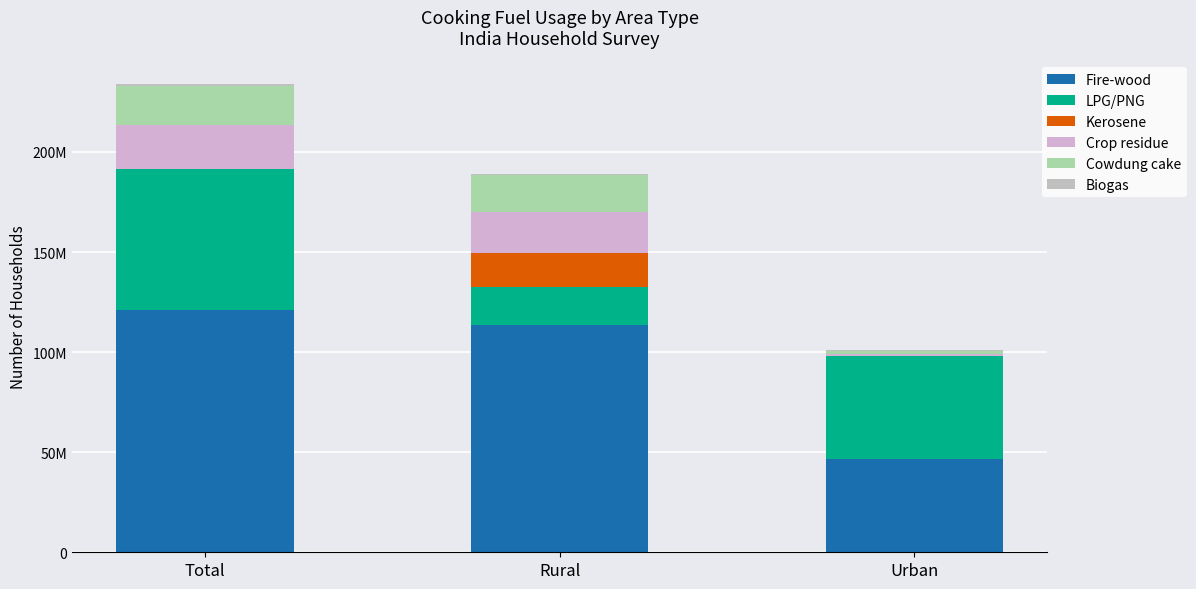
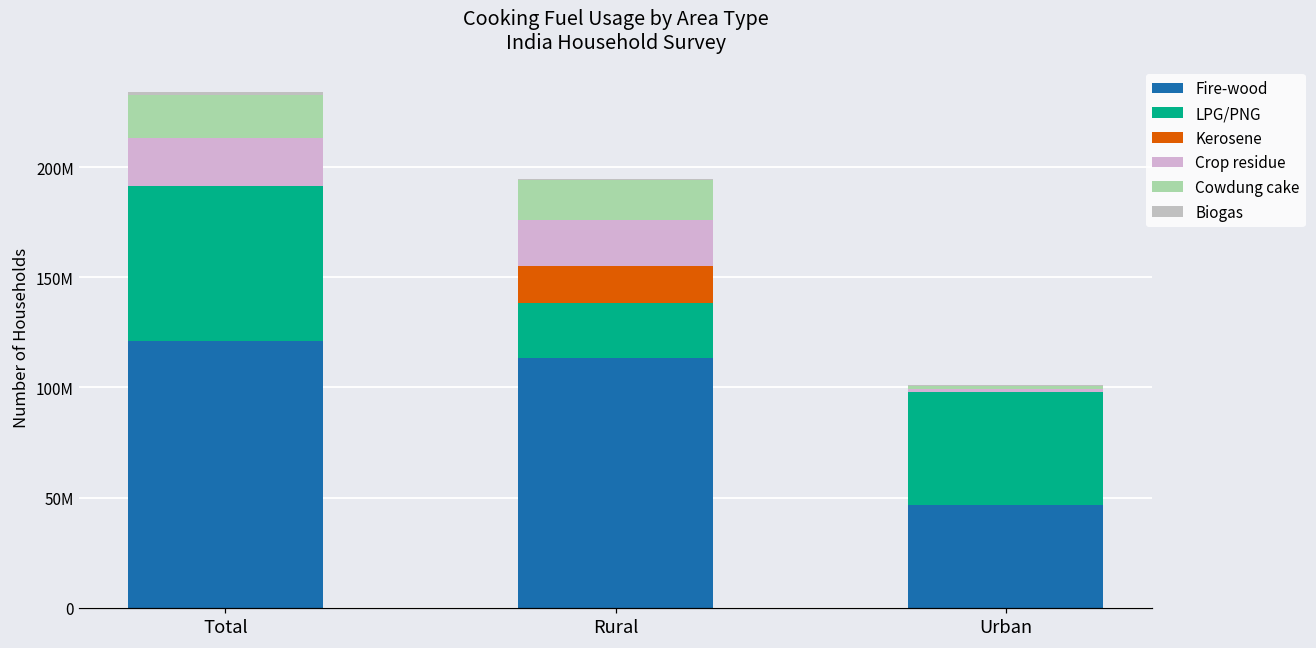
LPG/PNG, Rural: 19000000 -> 25000000
